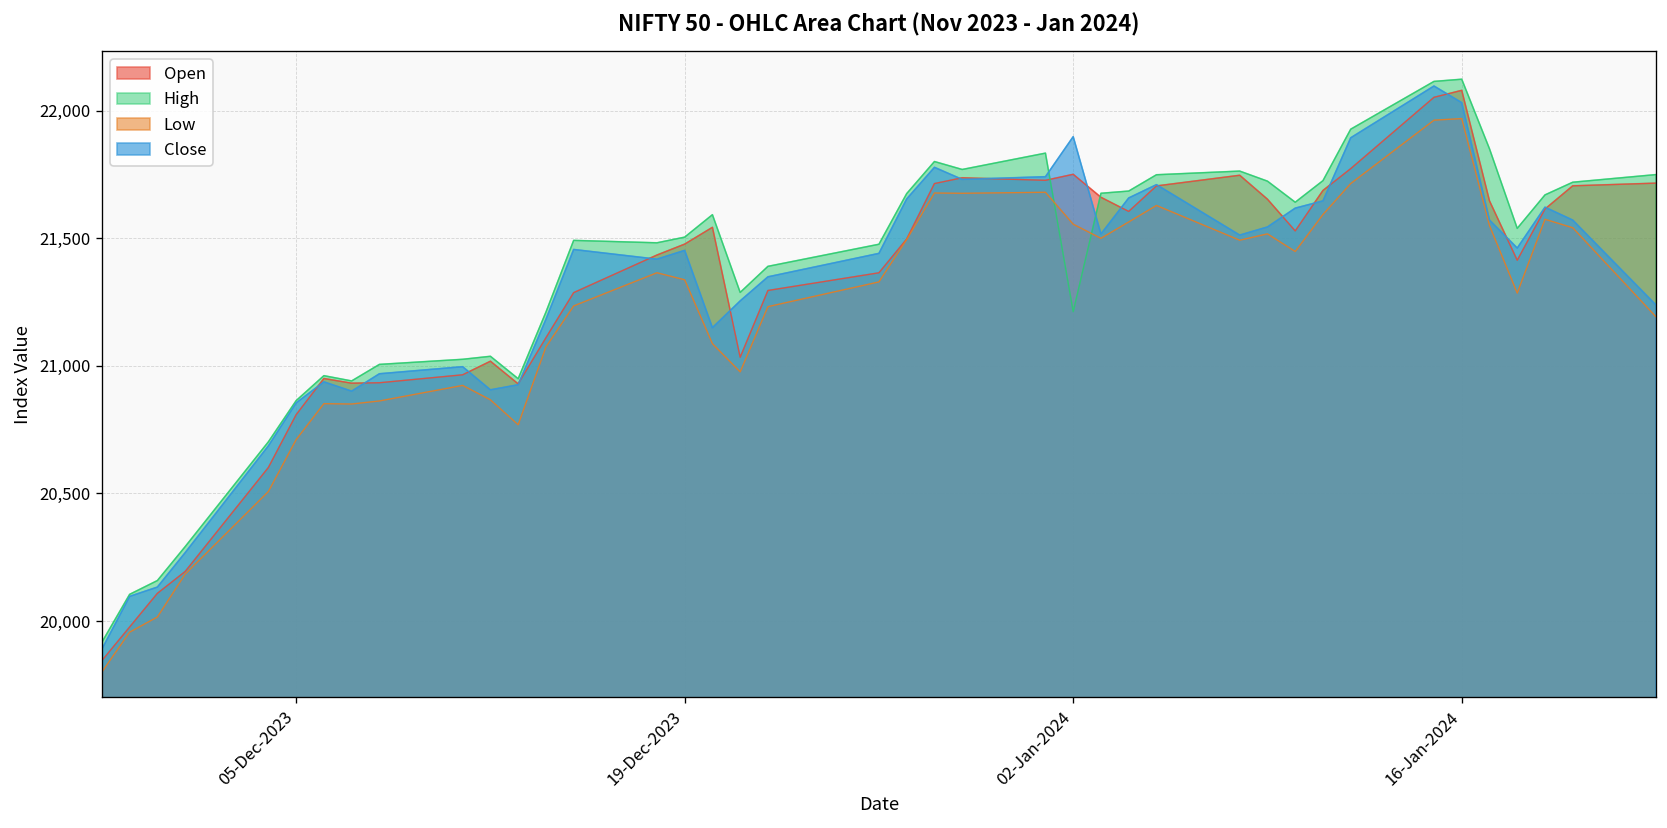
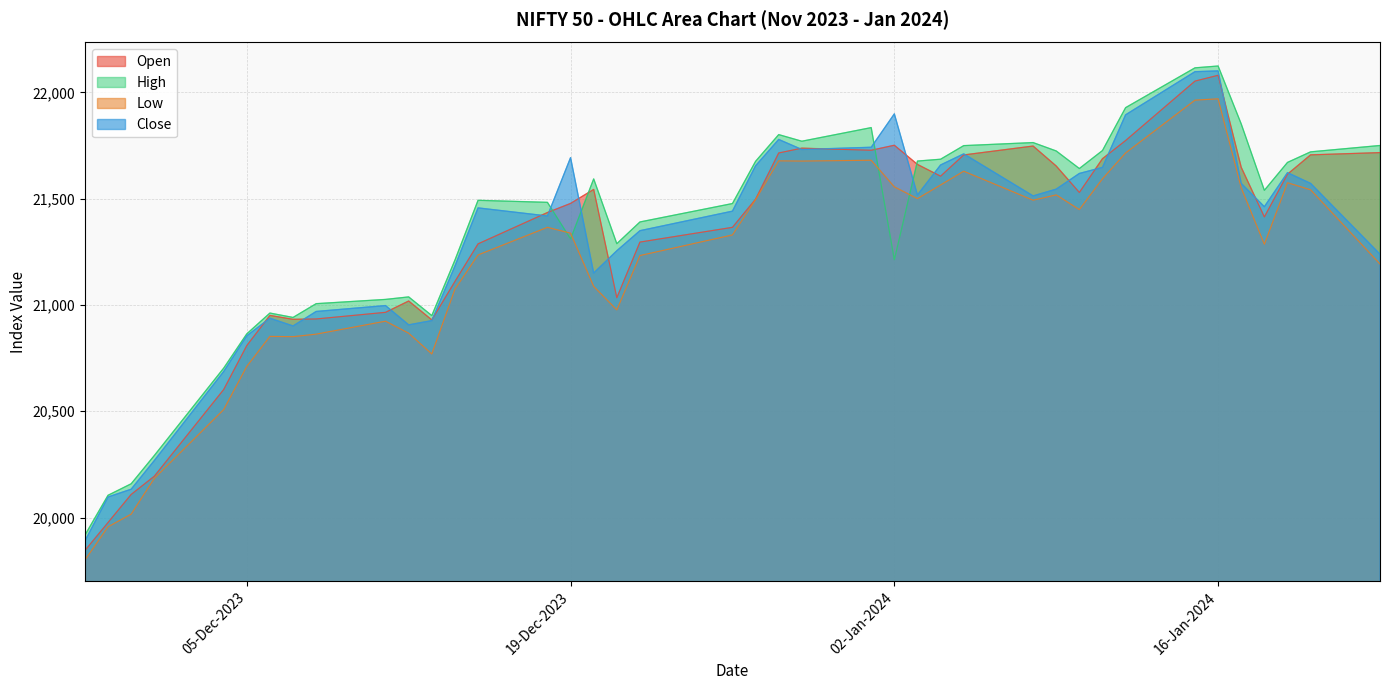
High, 19-Dec-2023: 21,510 -> 21,310
Close, 19-Dec-2023: 21,450 -> 21,690
Close, 16-Jan-2024: 22,030 -> 22,100
